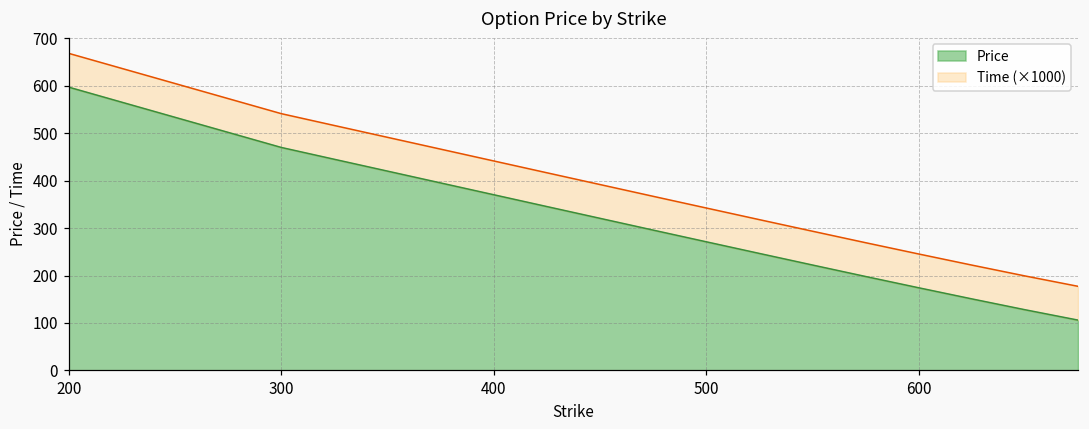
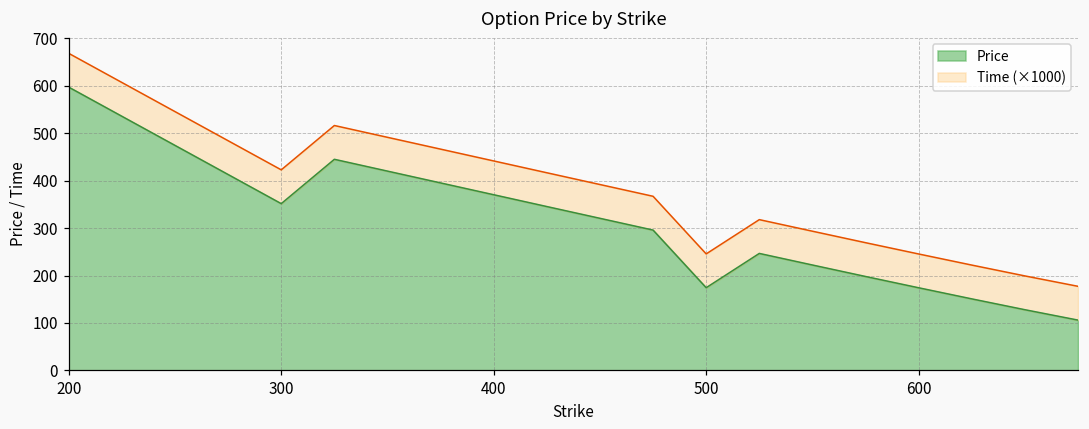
Price, 300: 470 -> 350
Price, 500: 270 -> 170
